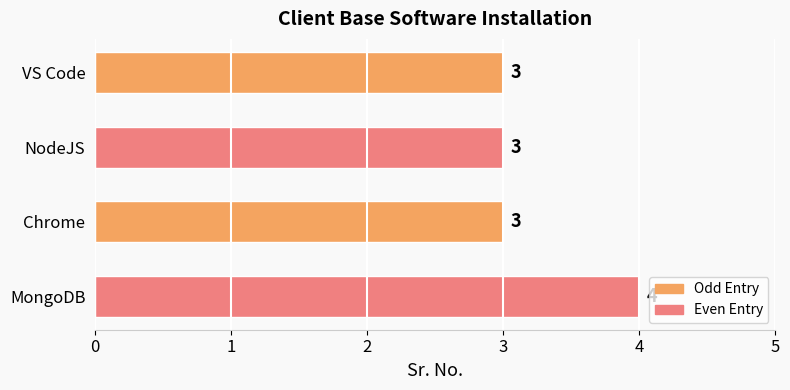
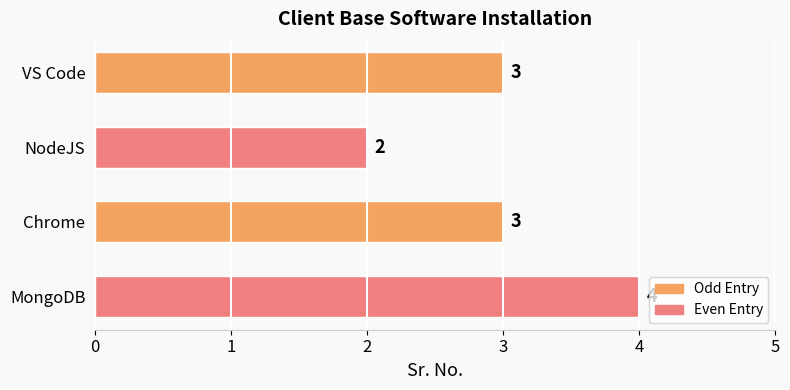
NodeJS: 3 -> 2
